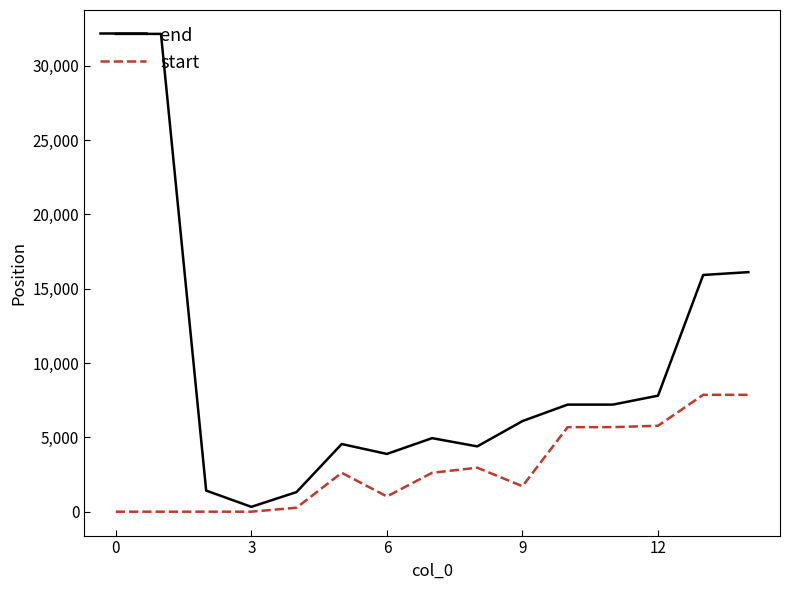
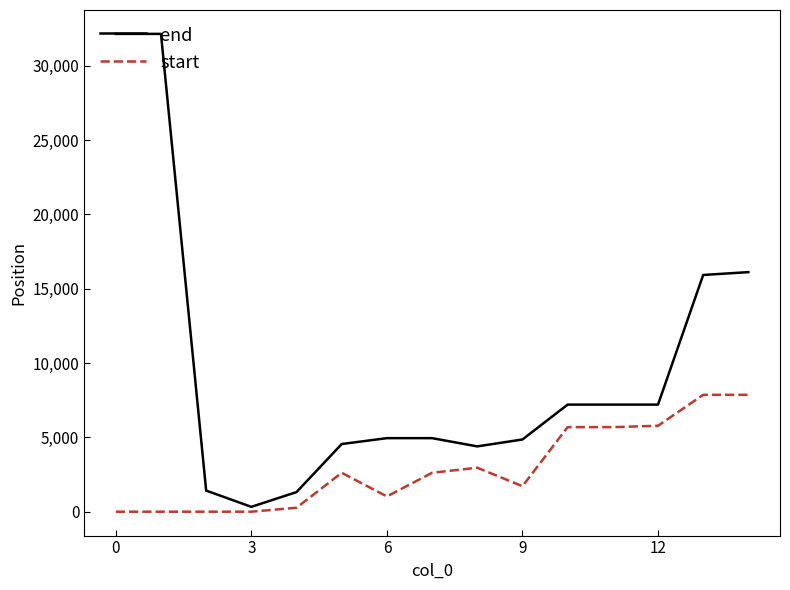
end, 6: 3,900 -> 4,900
end, 9: 6,100 -> 4,900
end, 12: 7,800 -> 7,200
